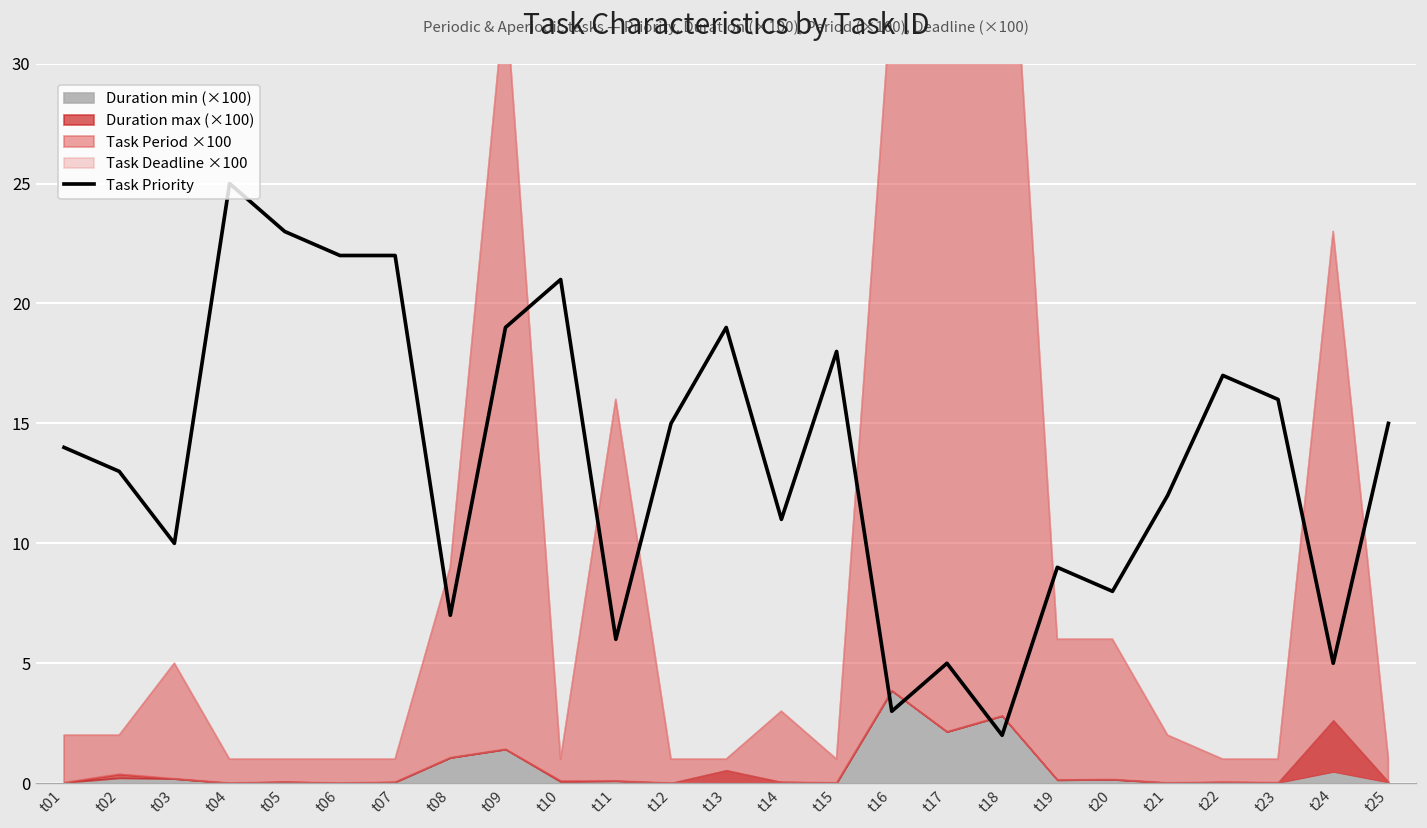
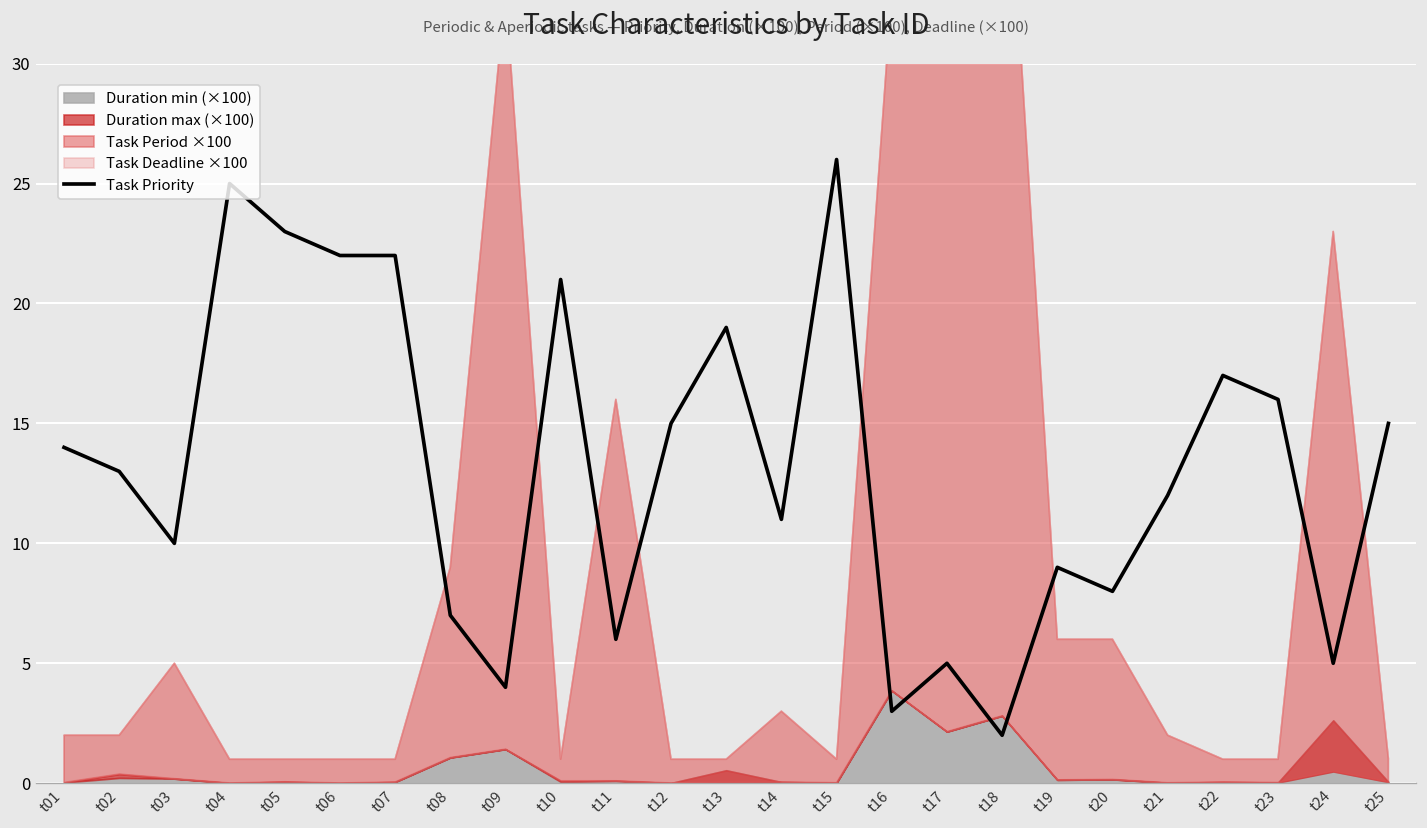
Task Priority, t09: 19 -> 4
Task Priority, t15: 18 -> 26
